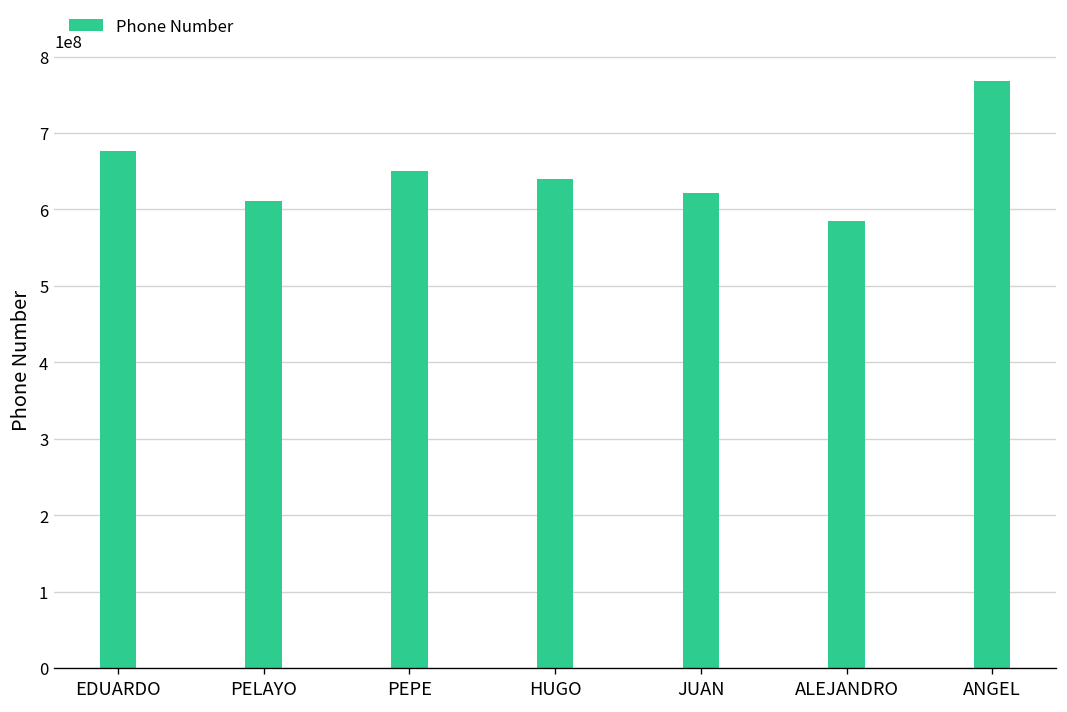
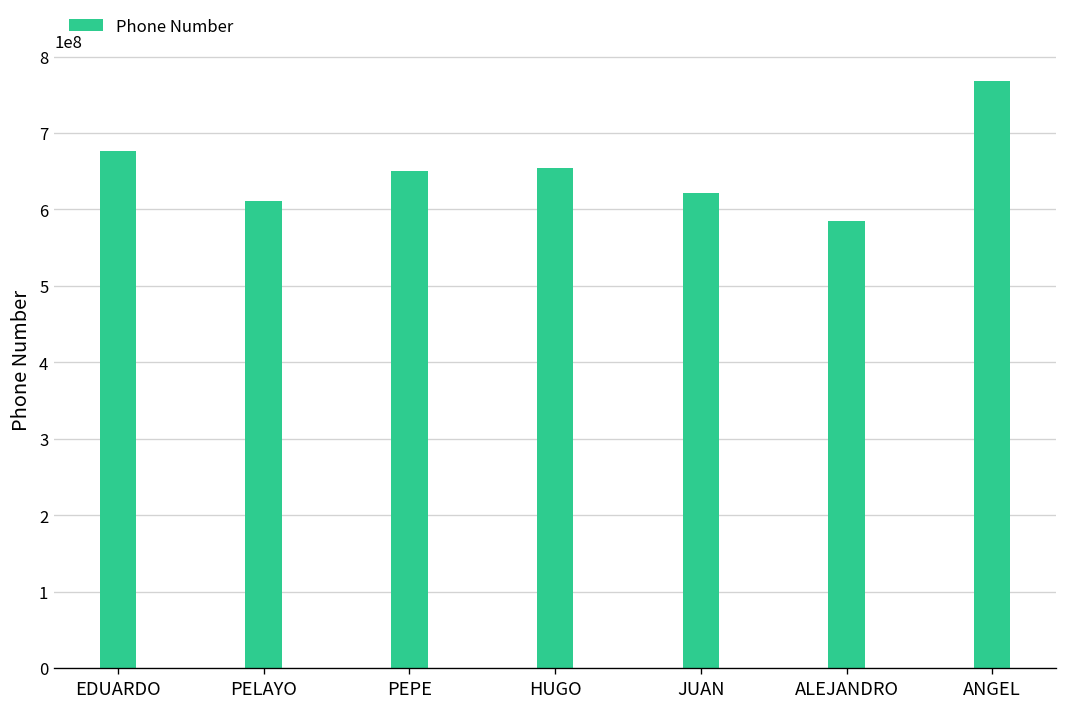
HUGO: 640000000 -> 650000000
